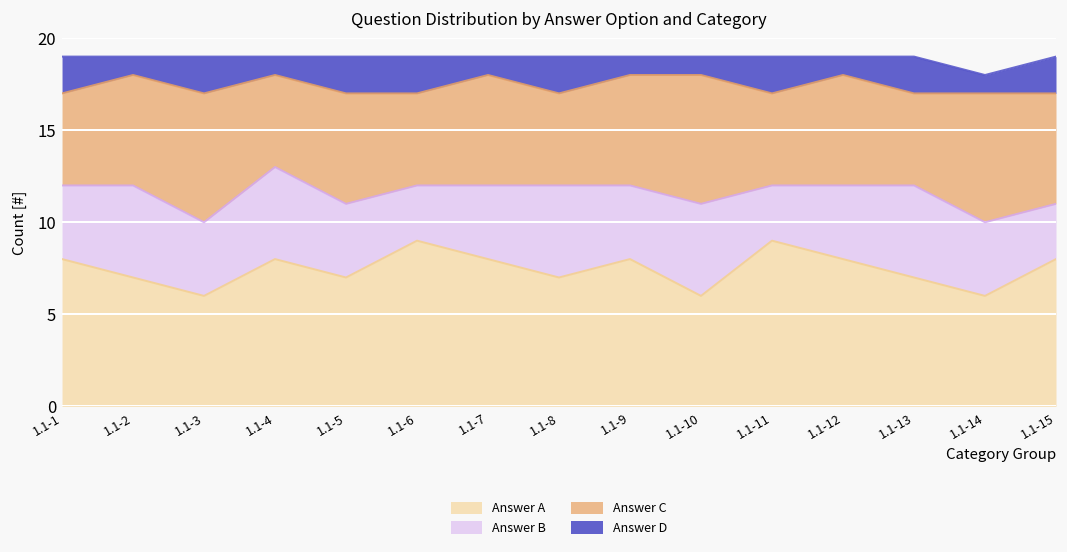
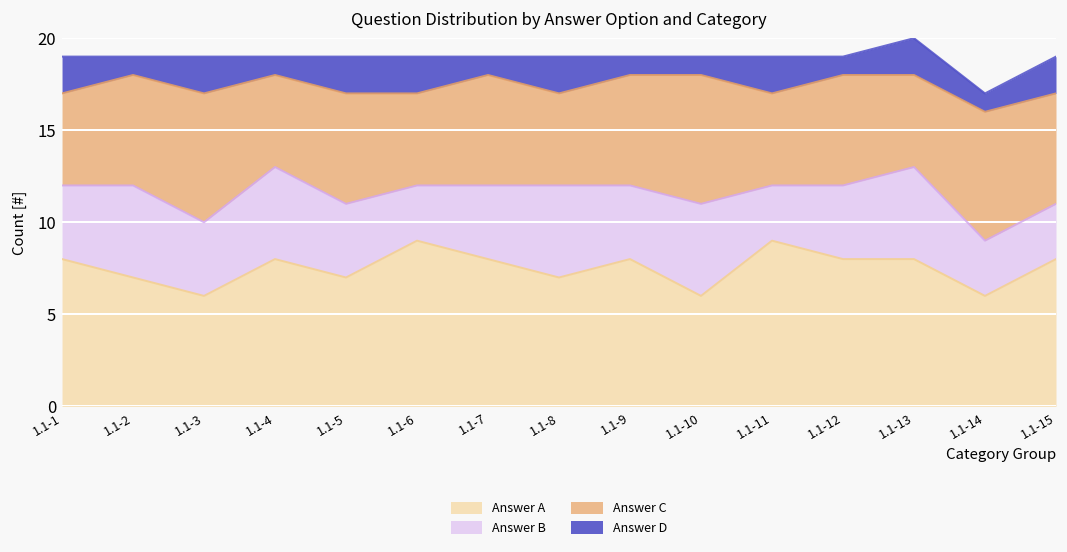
Answer A, 1.1-13: 7 -> 8
Answer B, 1.1-14: 4 -> 3
